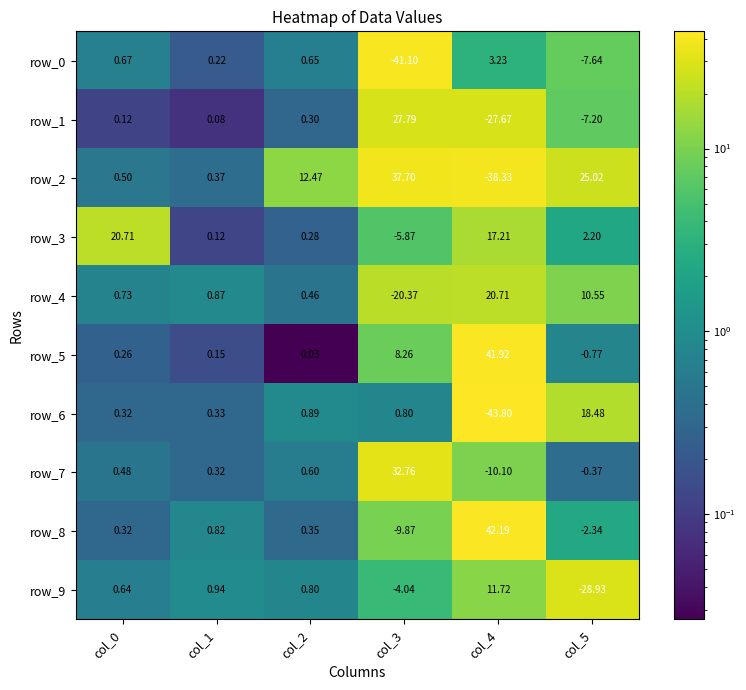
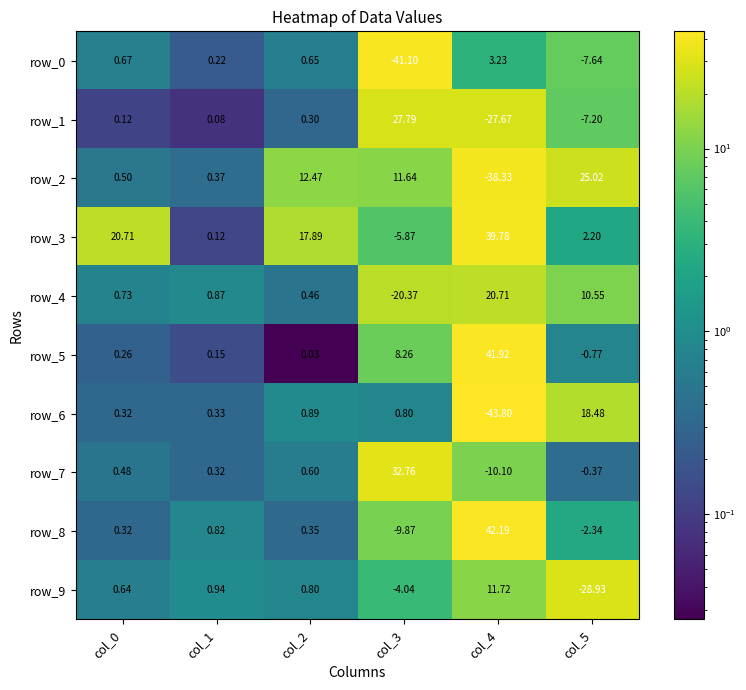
row_2, col_3: 37.70 -> 11.64
row_3, col_2: 0.28 -> 17.89
row_3, col_4: 17.21 -> 39.78
